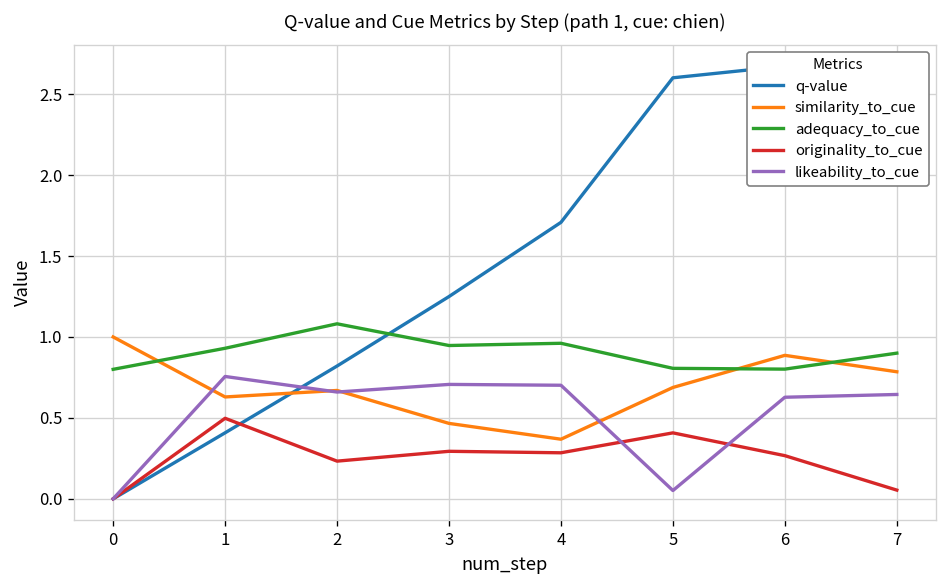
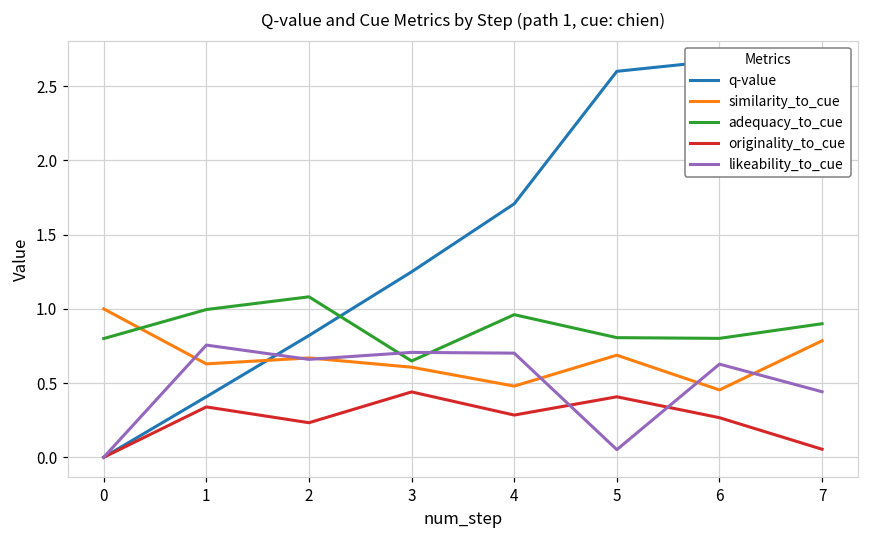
adequacy_to_cue, 1: 0.93 -> 1.00
originality_to_cue, 1: 0.50 -> 0.34
similarity_to_cue, 3: 0.47 -> 0.61
adequacy_to_cue, 3: 0.95 -> 0.65
originality_to_cue, 3: 0.29 -> 0.44
similarity_to_cue, 4: 0.37 -> 0.48
similarity_to_cue, 6: 0.89 -> 0.45
likeability_to_cue, 7: 0.64 -> 0.44
